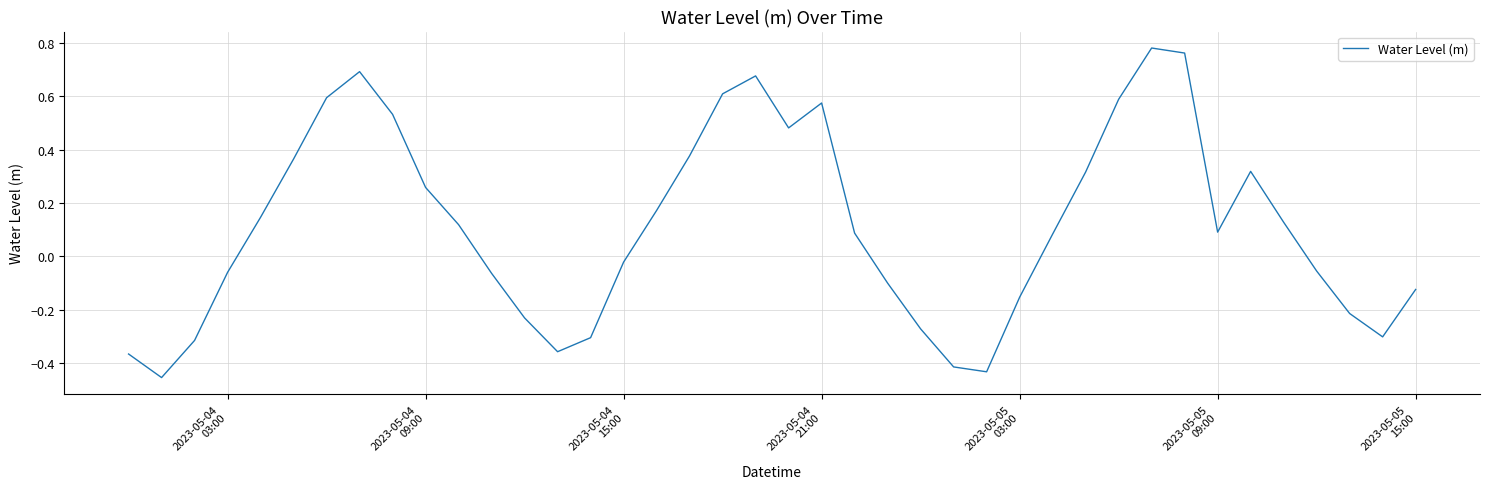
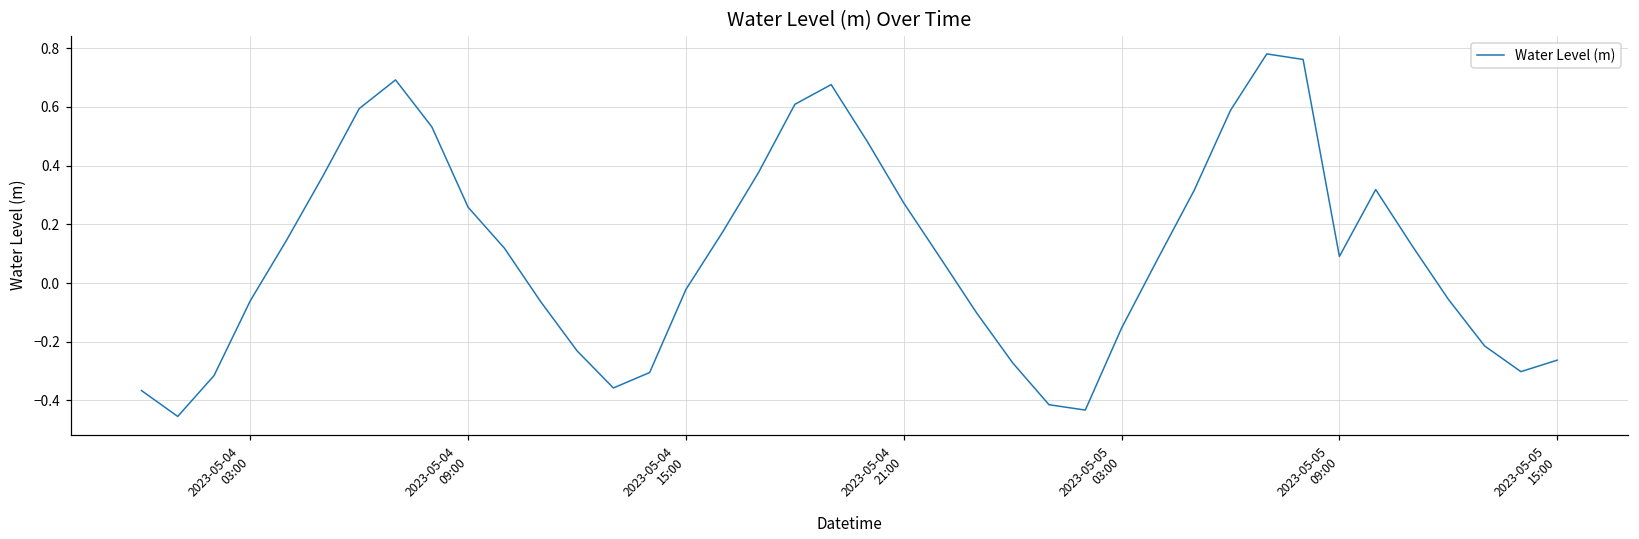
2023-05-04 21:00: 0.57 -> 0.27
2023-05-05 15:00: -0.12 -> -0.26
